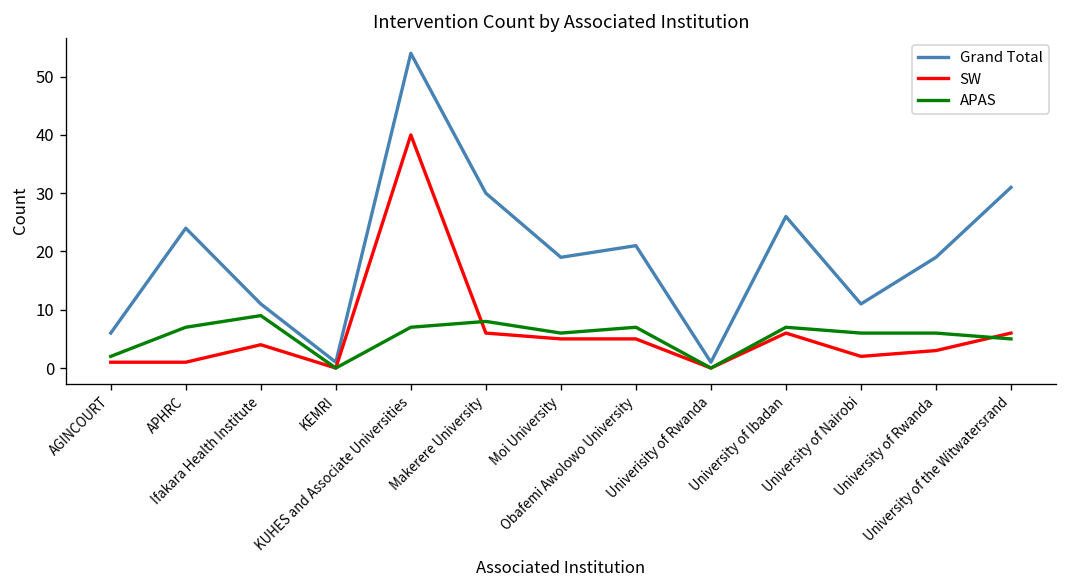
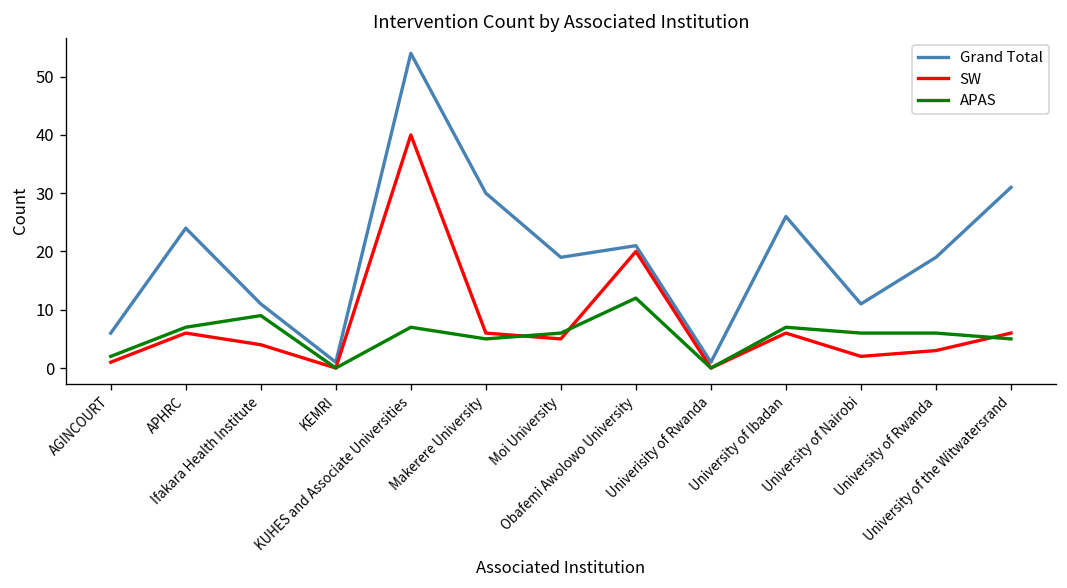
SW, APHRC: 1 -> 6
APAS, Makerere University: 8 -> 5
SW, Obafemi Awolowo University: 5 -> 20
APAS, Obafemi Awolowo University: 7 -> 12
